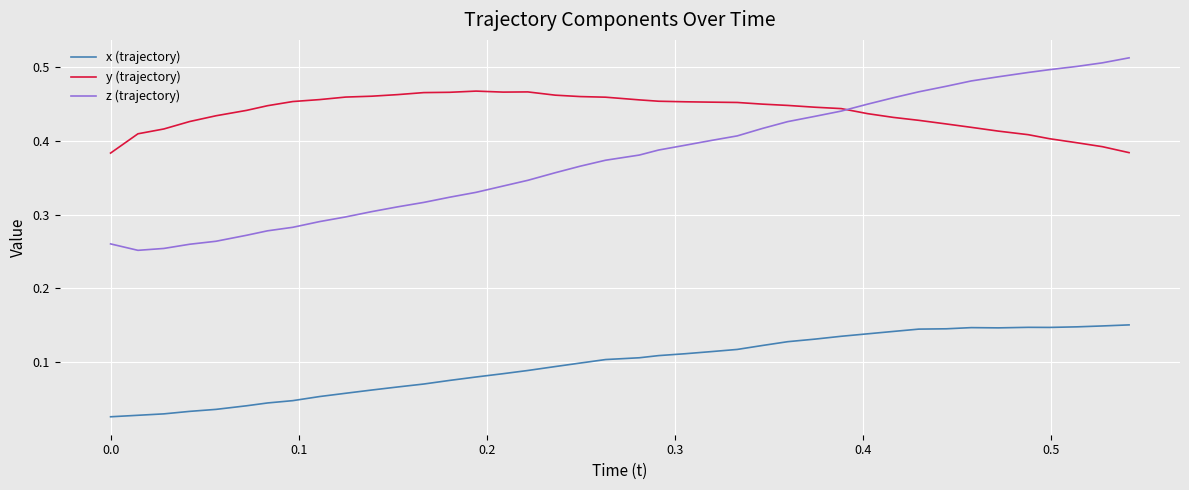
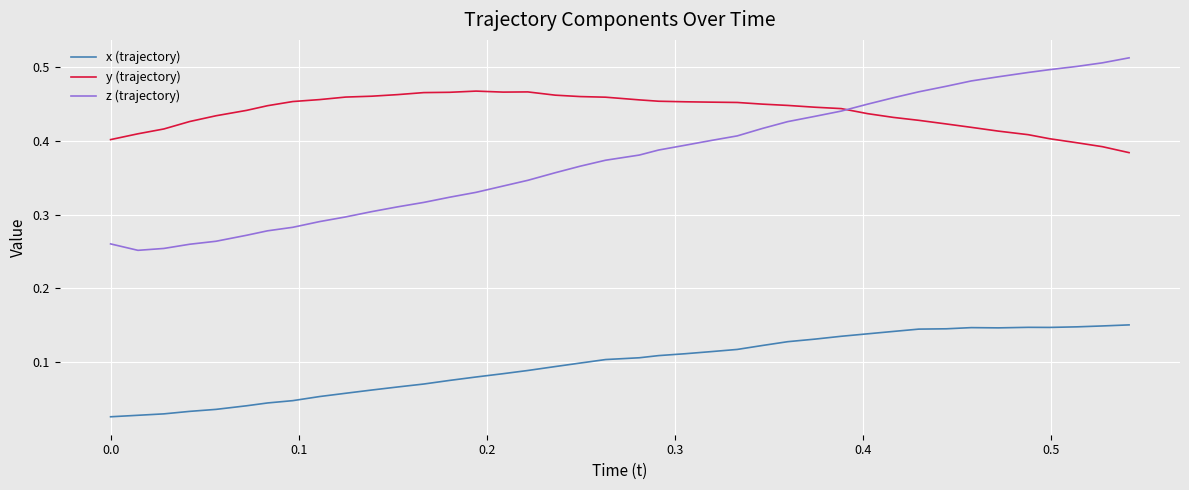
y (trajectory), 0.0: 0.38 -> 0.40
